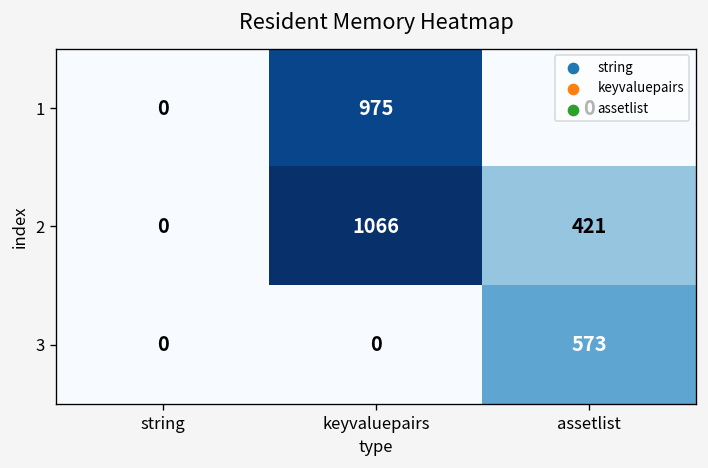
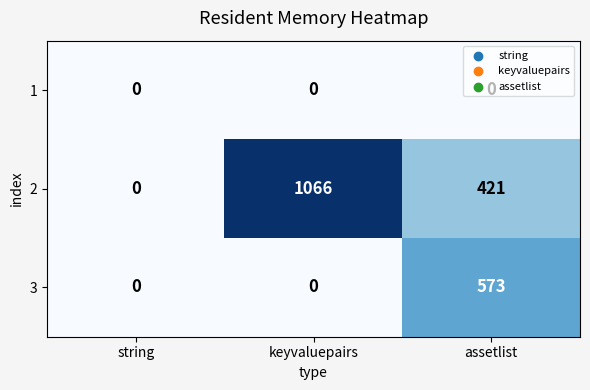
1, keyvaluepairs: 975 -> 0
